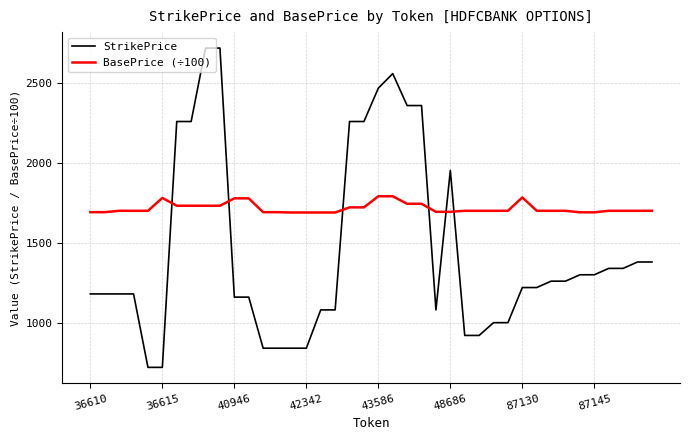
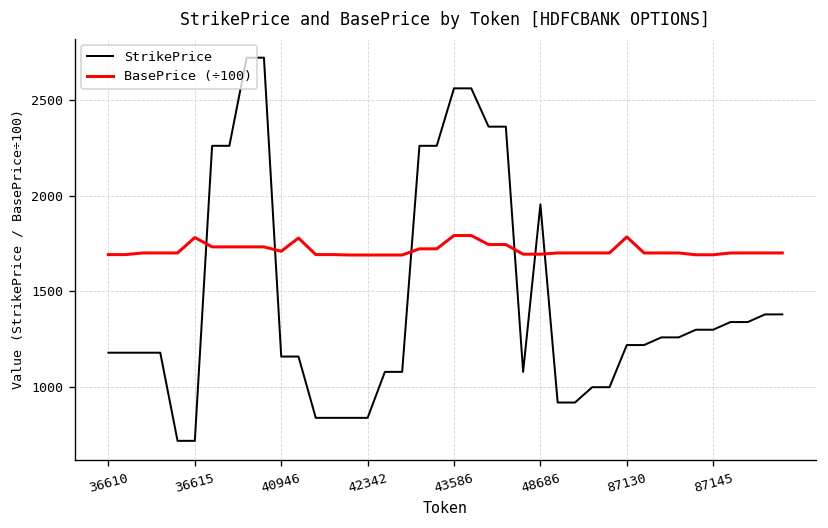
BasePrice (÷100), 40946: 1780 -> 1710
StrikePrice, 43586: 2470 -> 2560
